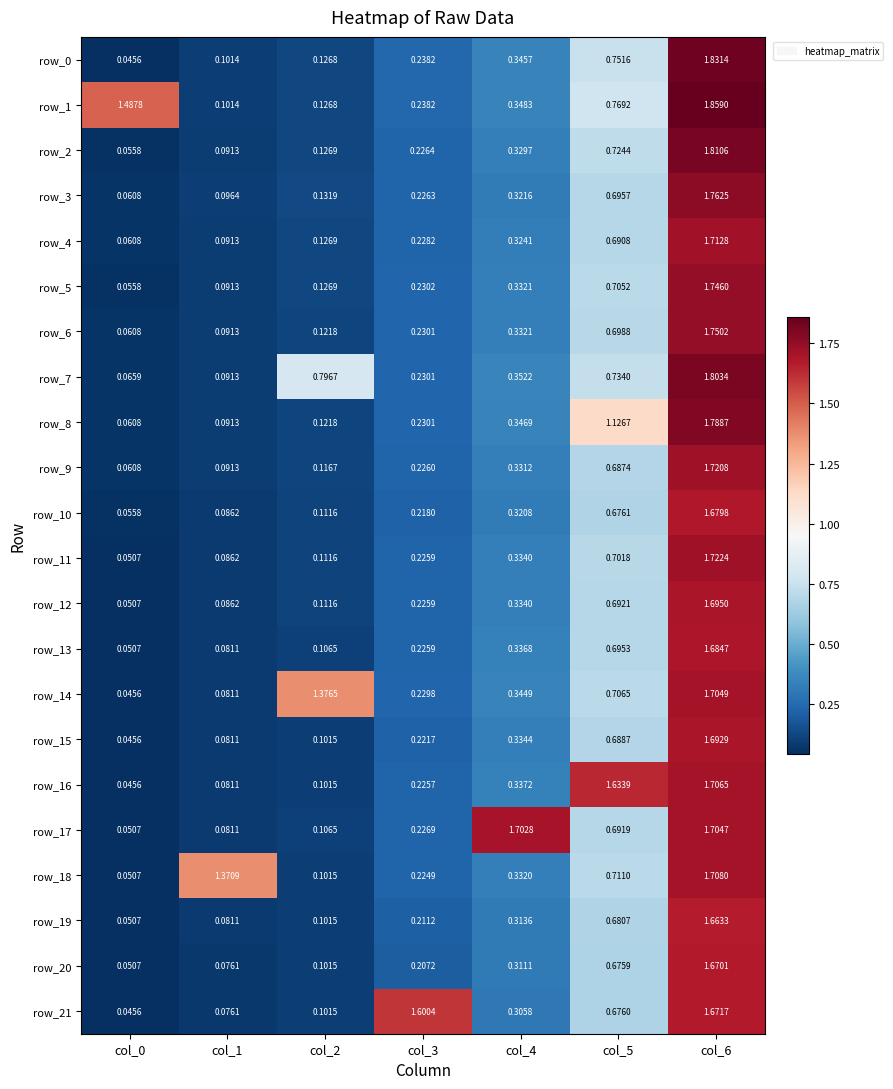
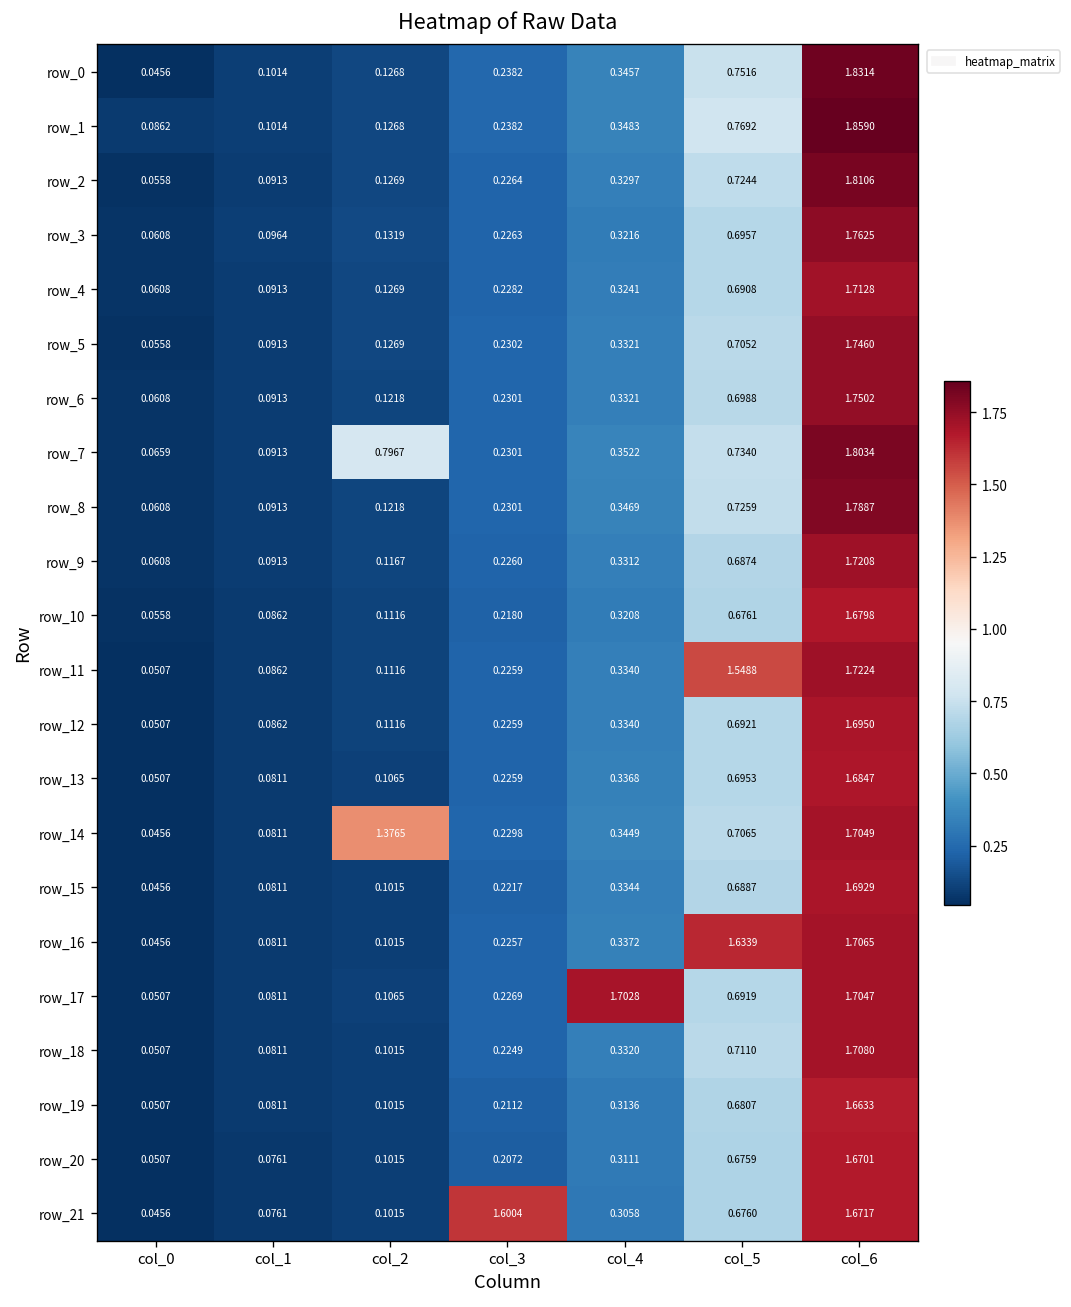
row_1, col_0: 1.4878 -> 0.0862
row_8, col_5: 1.1267 -> 0.7259
row_11, col_5: 0.7018 -> 1.5488
row_18, col_1: 1.3709 -> 0.0811
